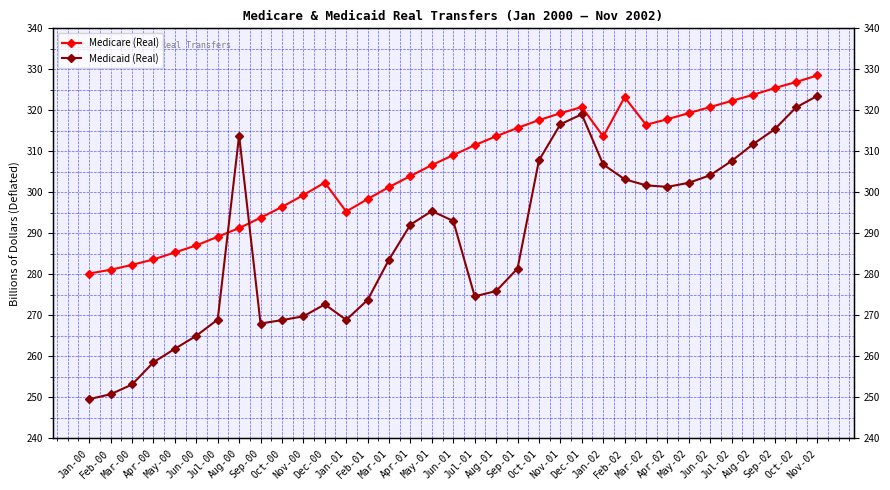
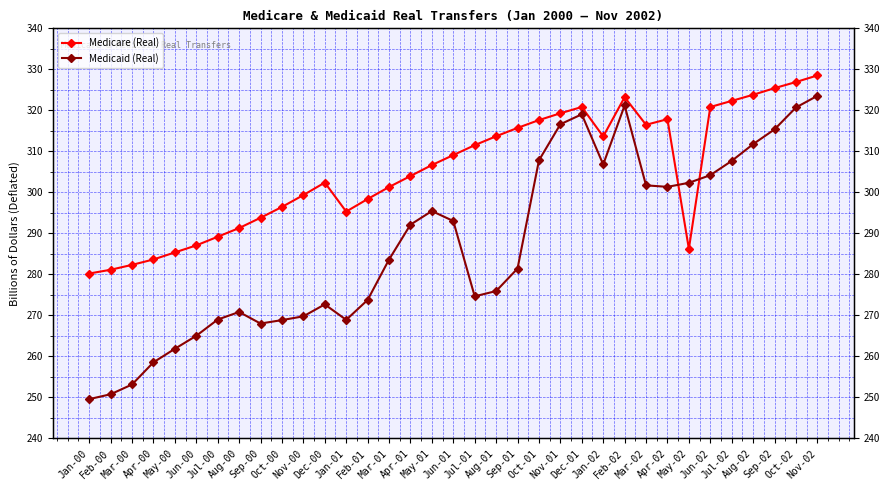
Medicaid (Real), Aug-00: 314 -> 271
Medicaid (Real), Feb-02: 303 -> 321
Medicare (Real), May-02: 319 -> 286
